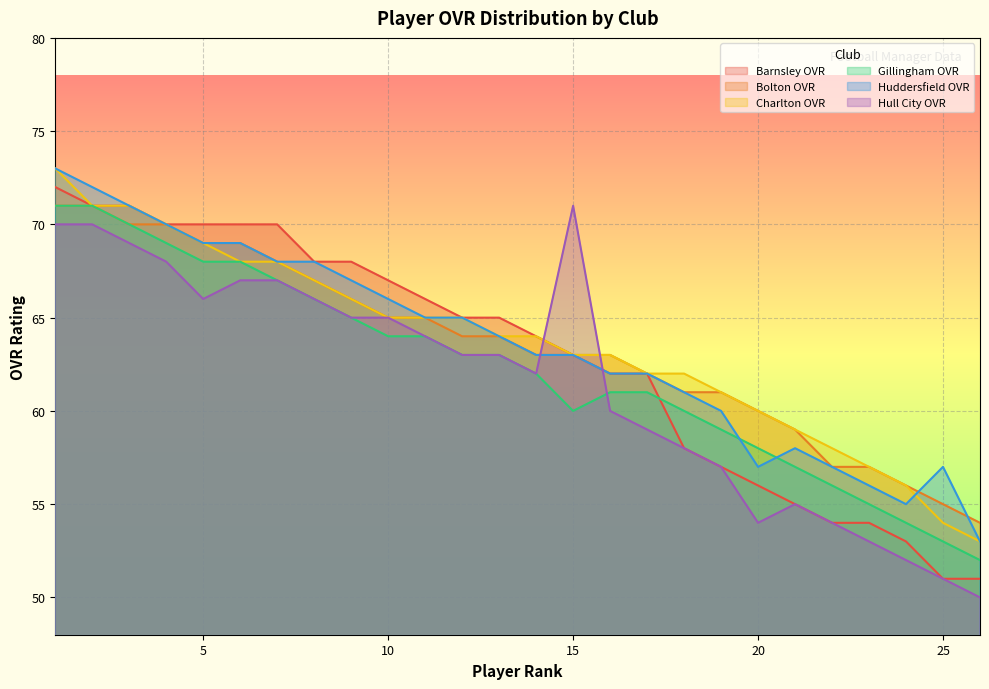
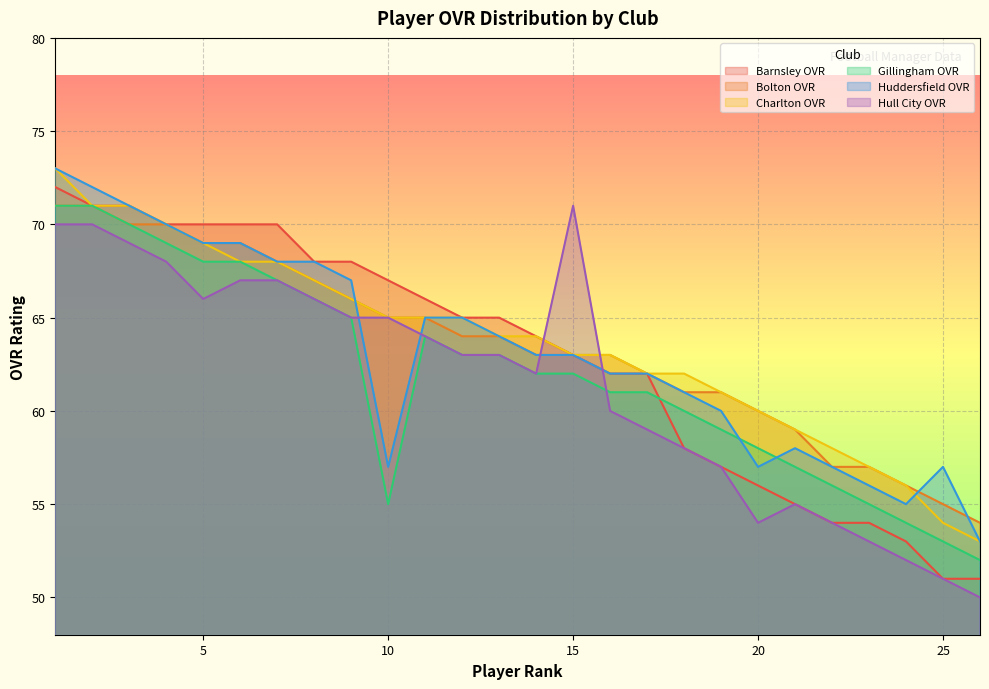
Gillingham OVR, 10: 64 -> 55
Huddersfield OVR, 10: 66 -> 57
Gillingham OVR, 15: 60 -> 62
